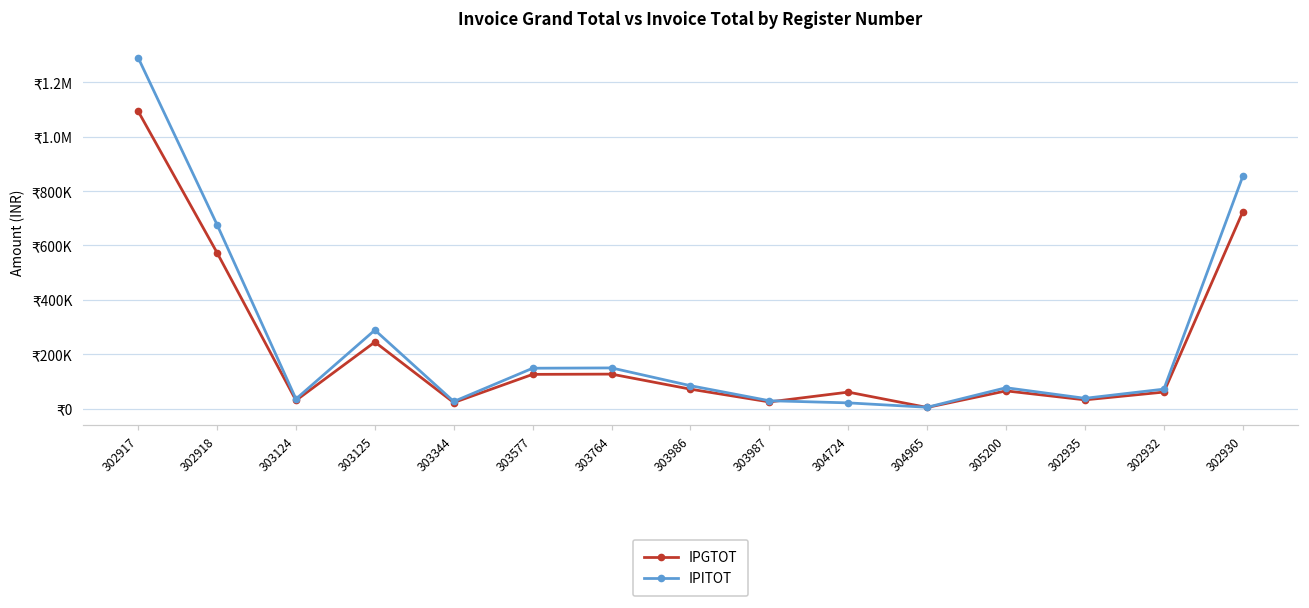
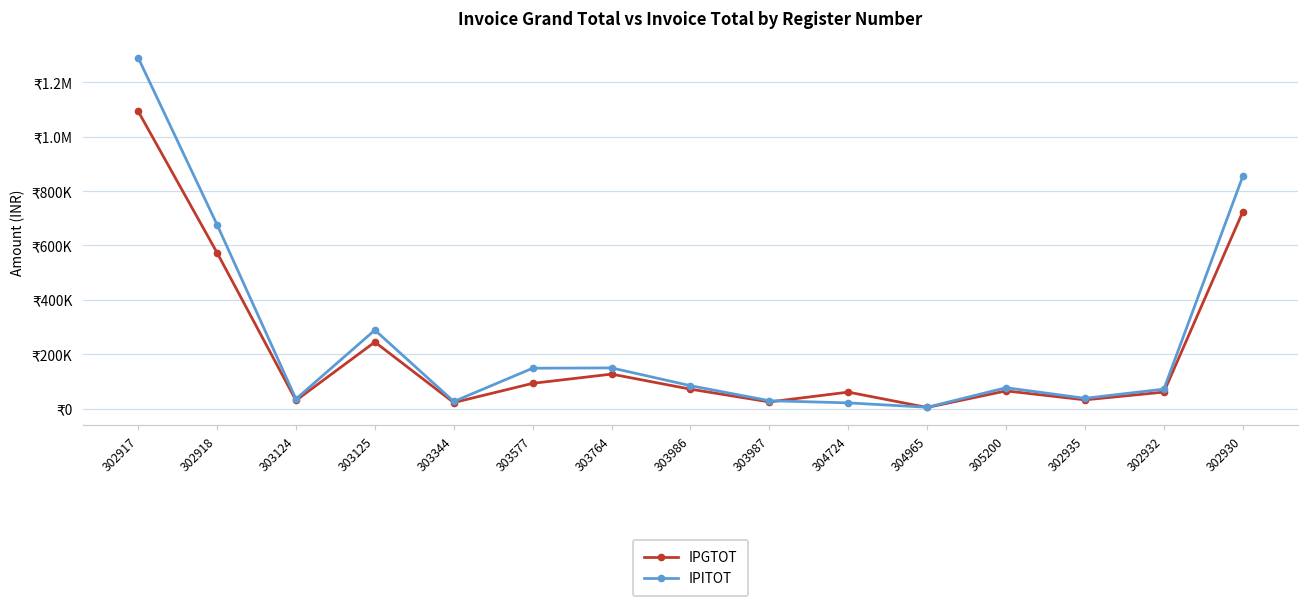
IPGTOT, 303577: ₹130000 -> ₹90000
